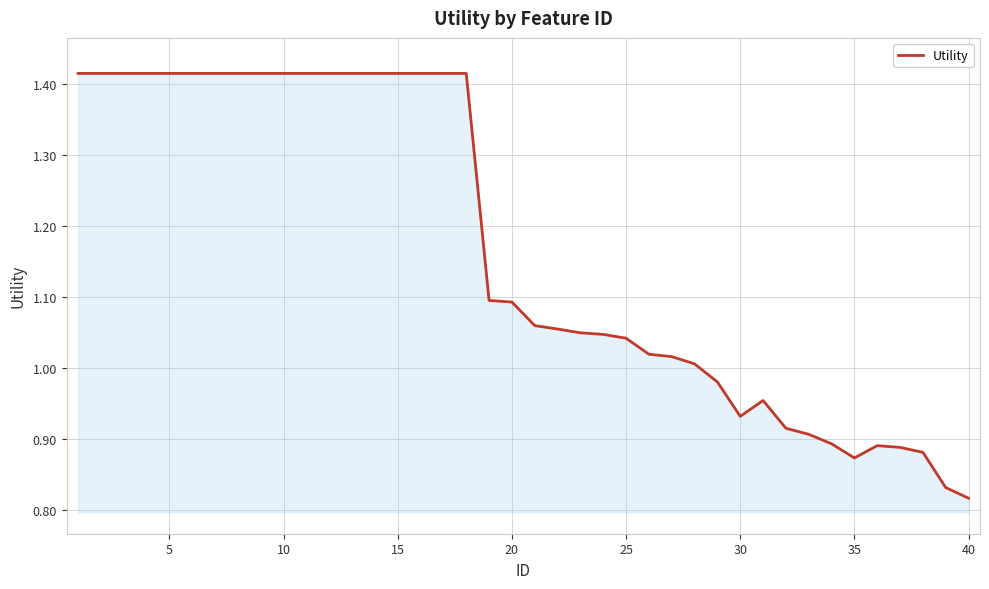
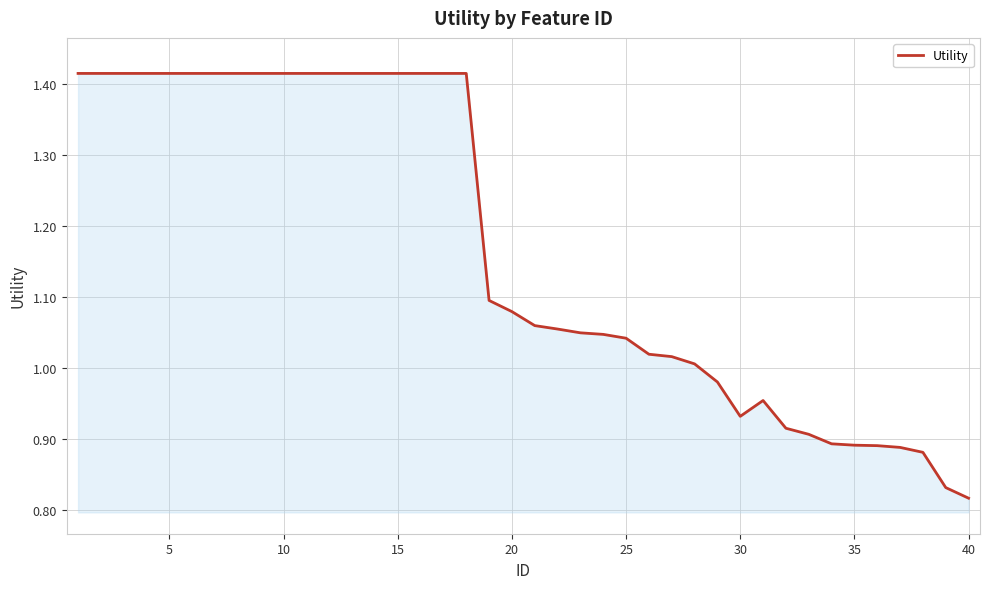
20: 1.09 -> 1.08
35: 0.87 -> 0.89
